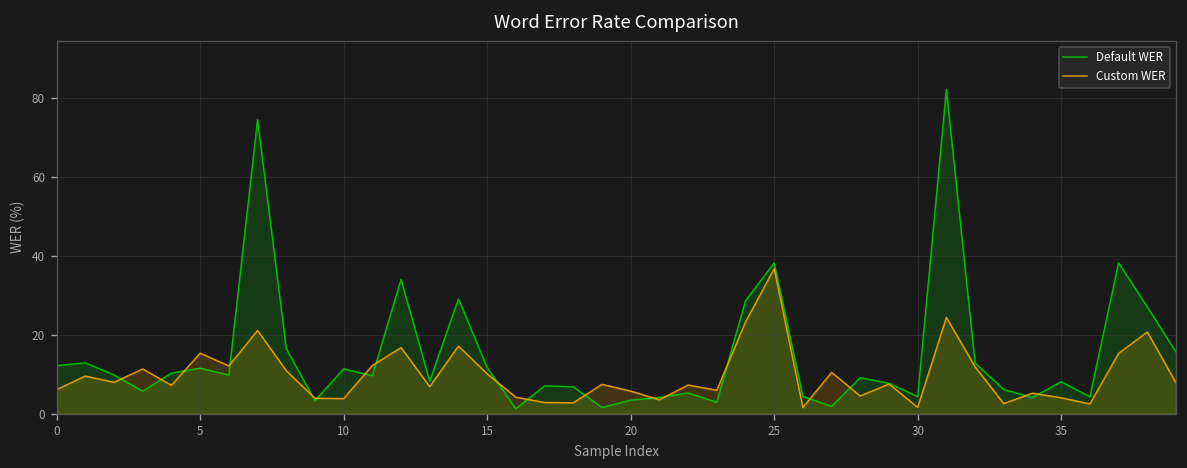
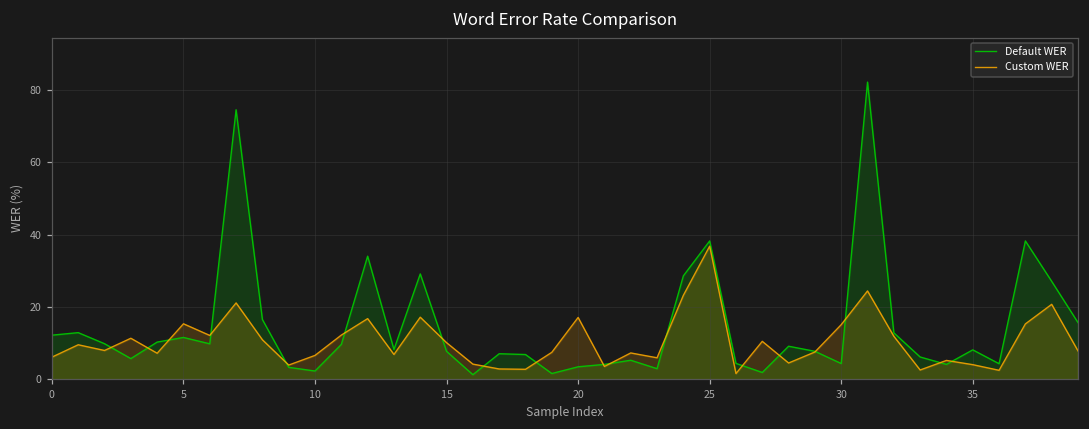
Default WER, 10: 11 -> 2
Custom WER, 10: 4 -> 7
Default WER, 15: 12 -> 8
Custom WER, 20: 6 -> 17
Custom WER, 30: 2 -> 15
